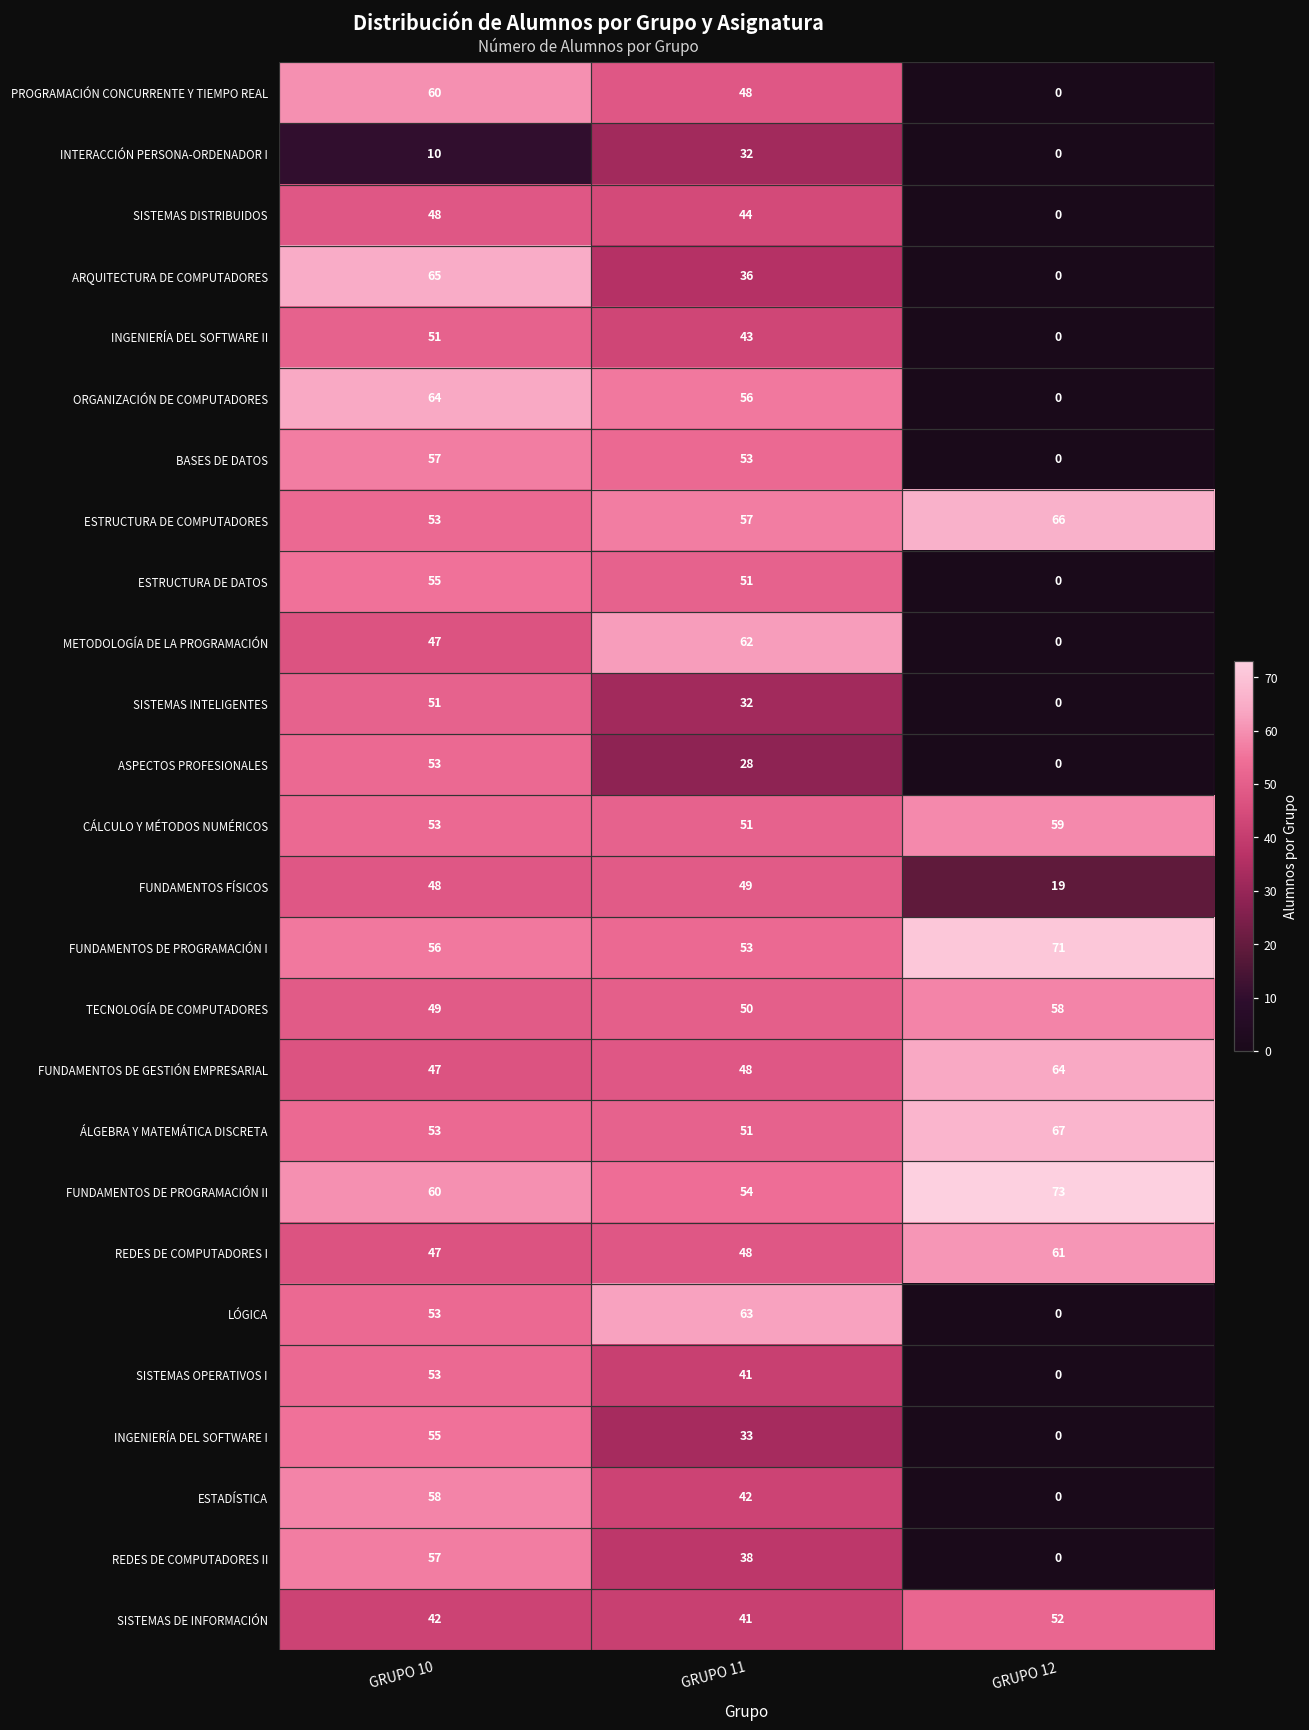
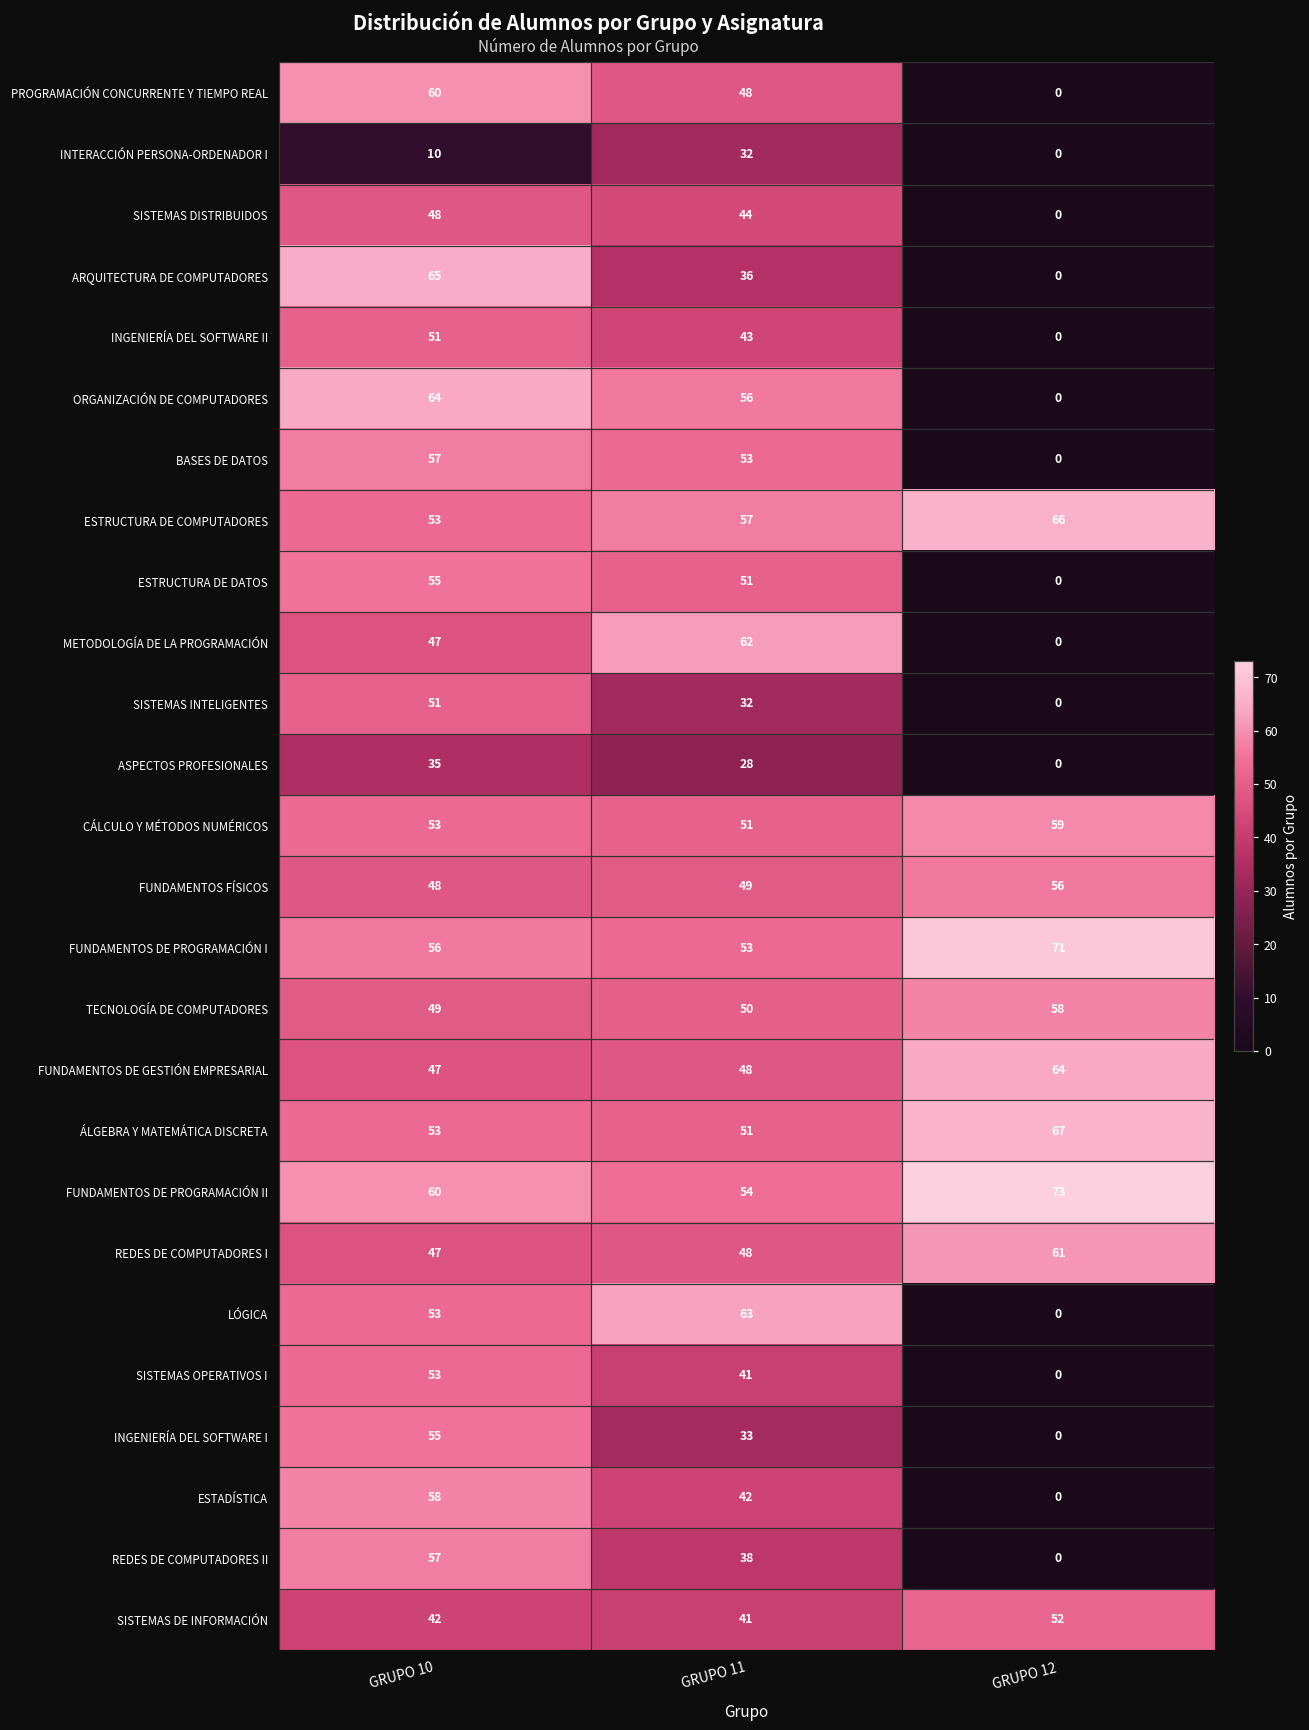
ASPECTOS PROFESIONALES, GRUPO 10: 53 -> 35
FUNDAMENTOS FÍSICOS, GRUPO 12: 19 -> 56
